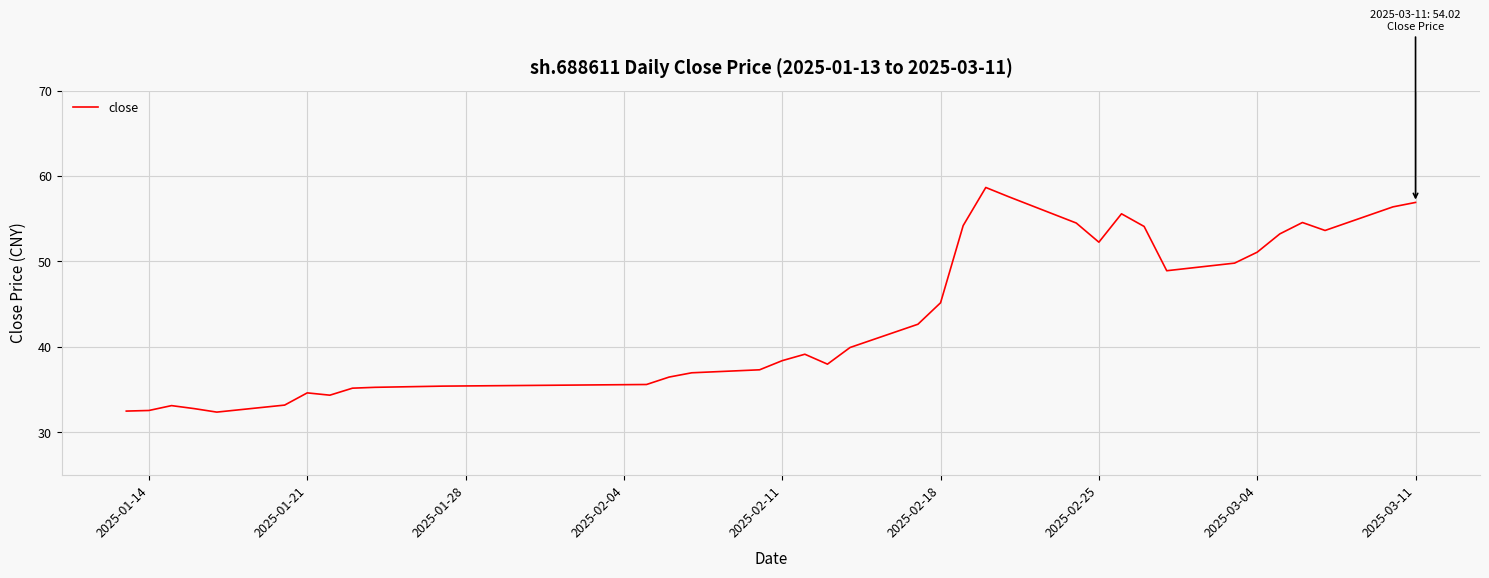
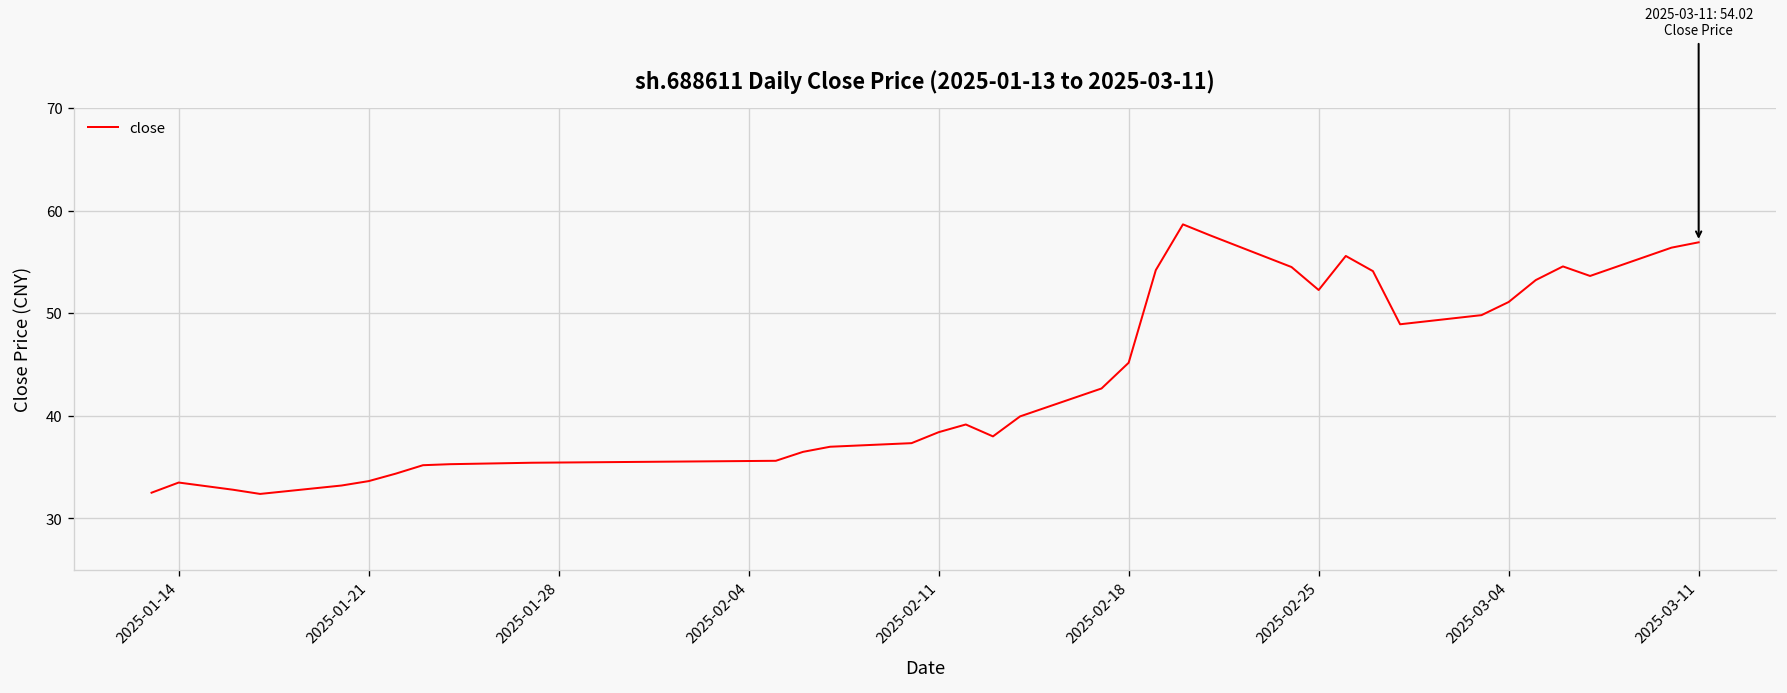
2025-01-14: 32.6 -> 33.5
2025-01-21: 35 -> 34
